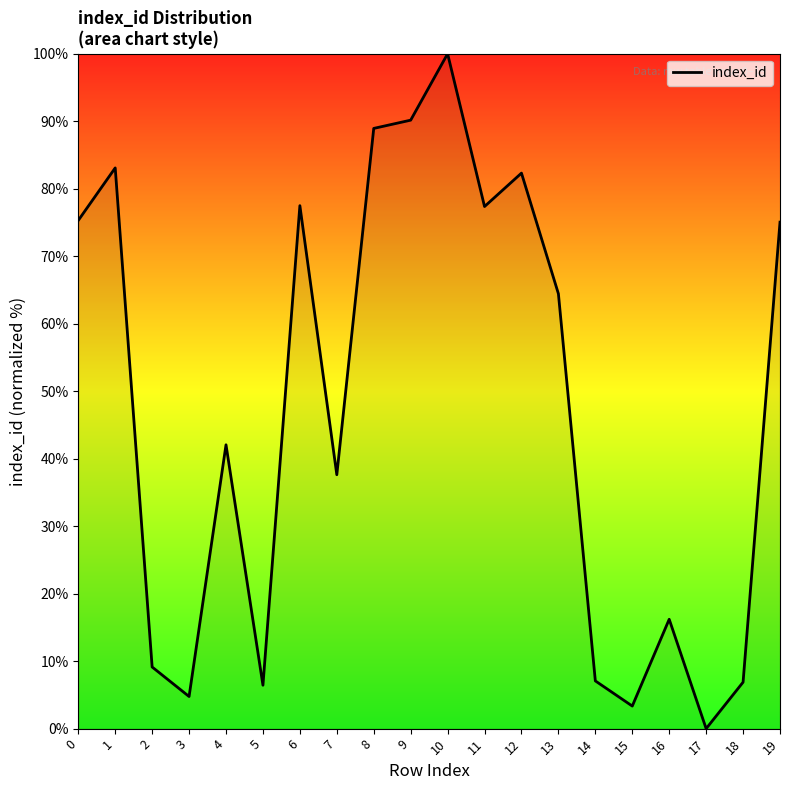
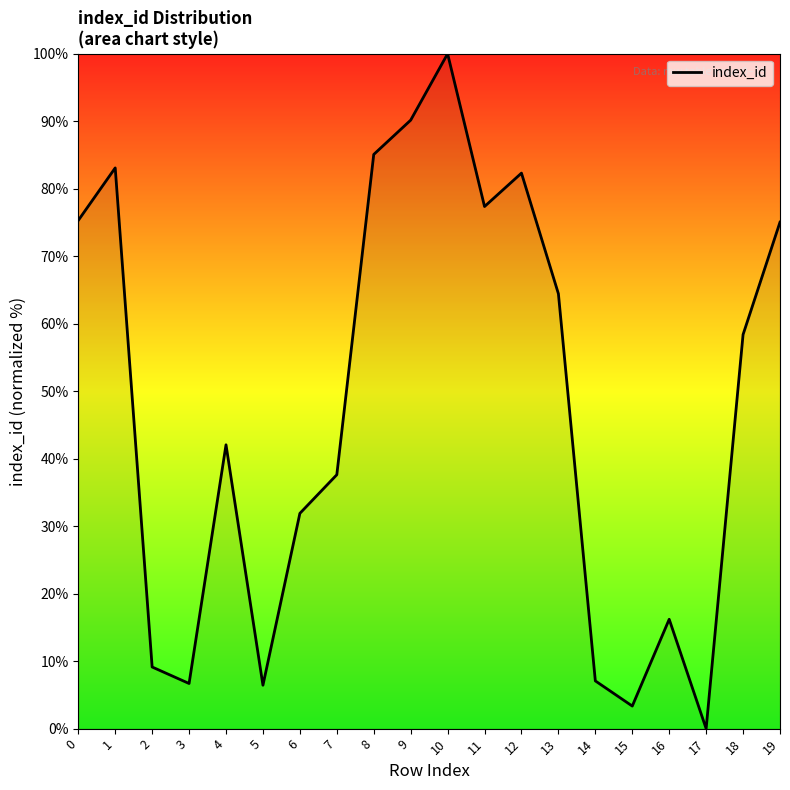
3: 5% -> 7%
6: 77% -> 32%
8: 89% -> 85%
18: 7% -> 58%
